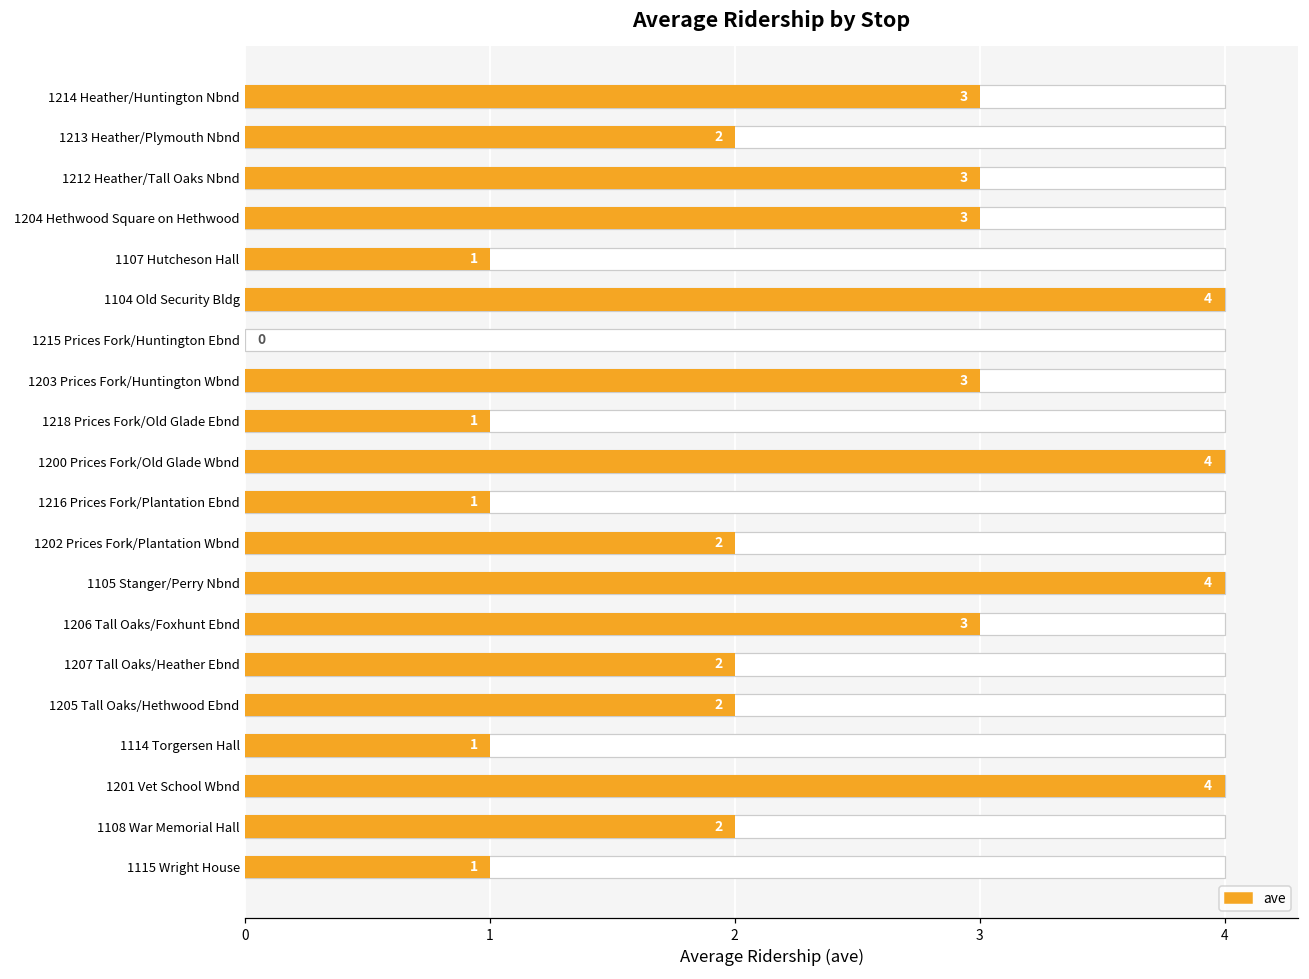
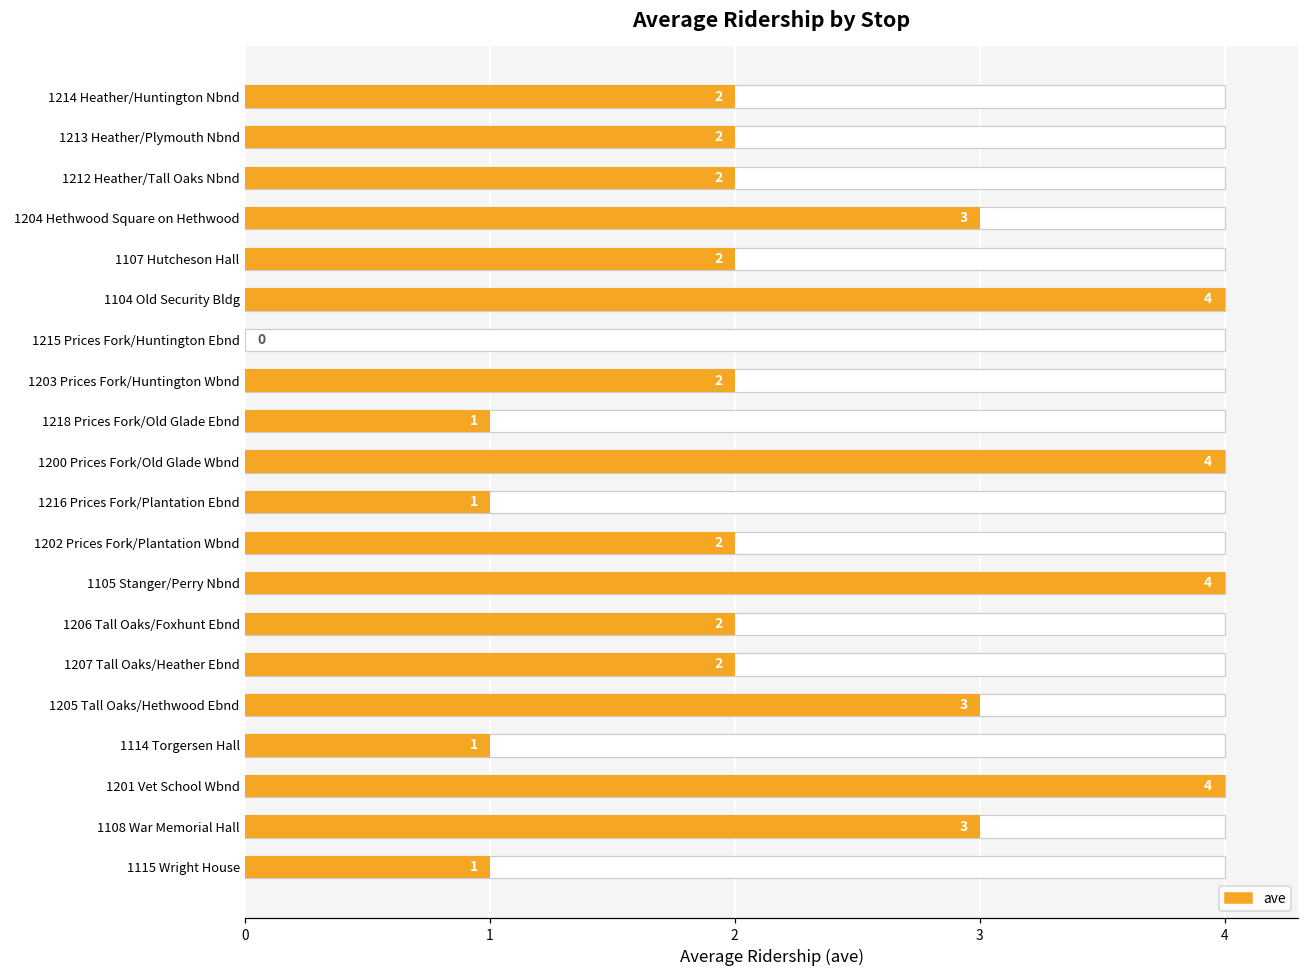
ave, 1214 Heather/Huntington Nbnd: 3 -> 2
ave, 1212 Heather/Tall Oaks Nbnd: 3 -> 2
ave, 1107 Hutcheson Hall: 1 -> 2
ave, 1203 Prices Fork/Huntington Wbnd: 3 -> 2
ave, 1206 Tall Oaks/Foxhunt Ebnd: 3 -> 2
ave, 1205 Tall Oaks/Hethwood Ebnd: 2 -> 3
ave, 1108 War Memorial Hall: 2 -> 3
